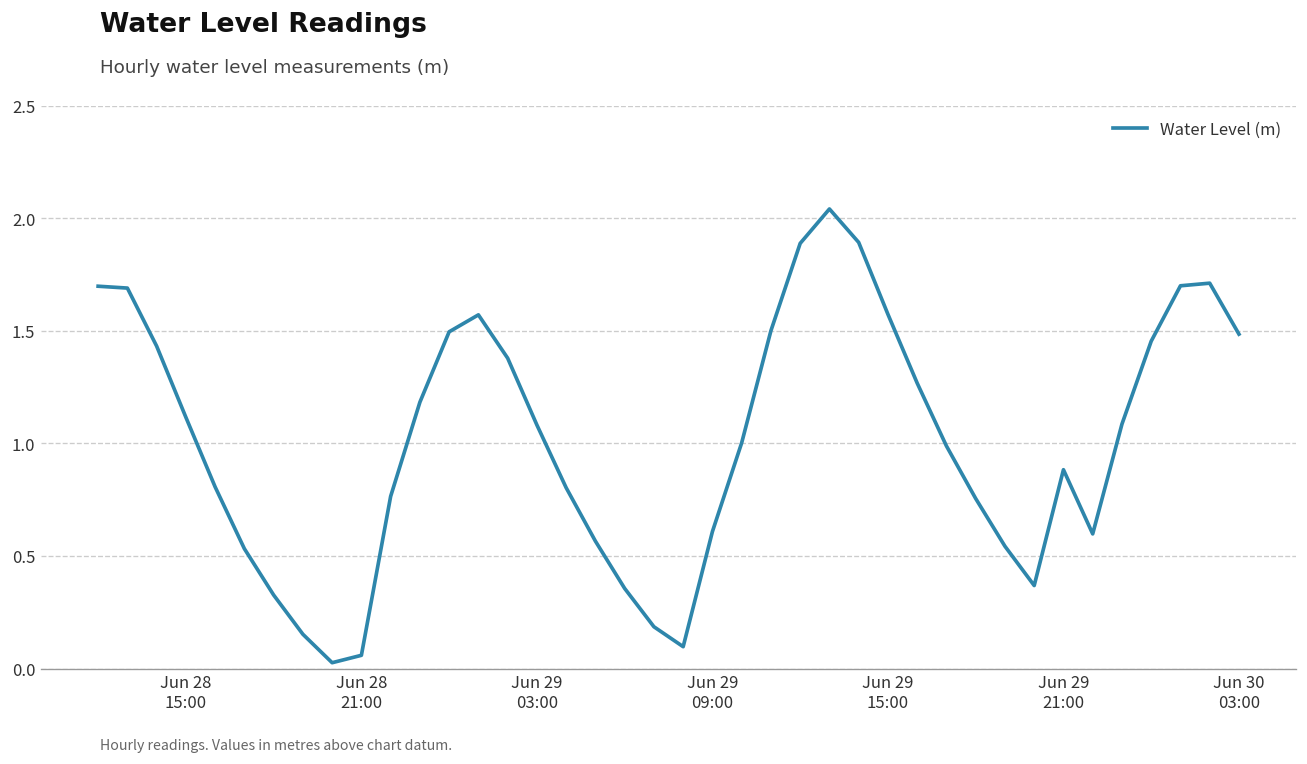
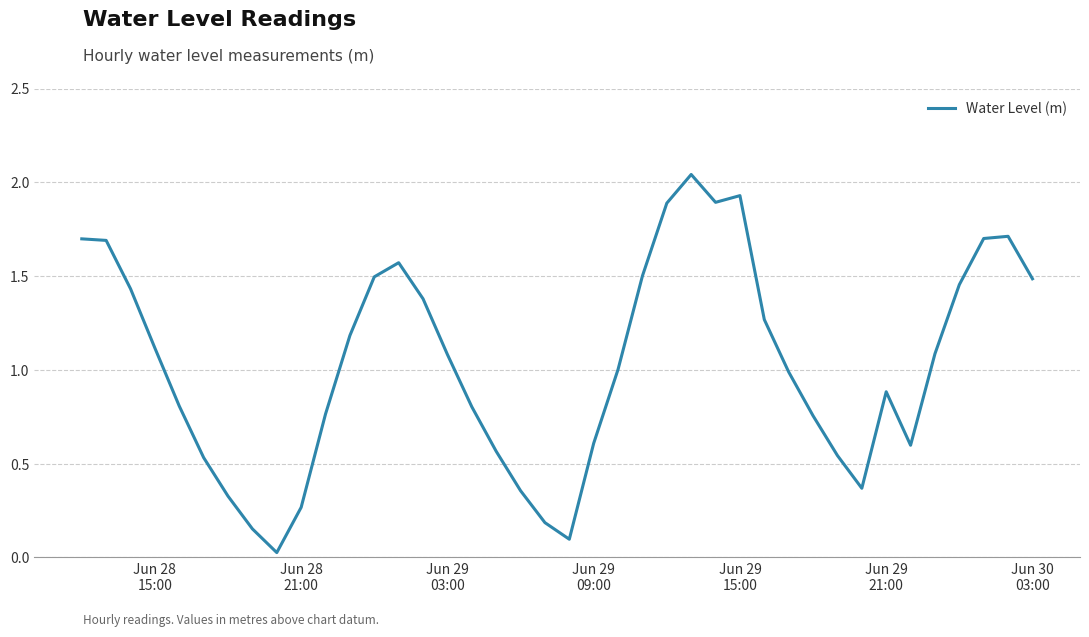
Jun 28 21:00: 0.06 -> 0.27
Jun 29 15:00: 1.57 -> 1.93
